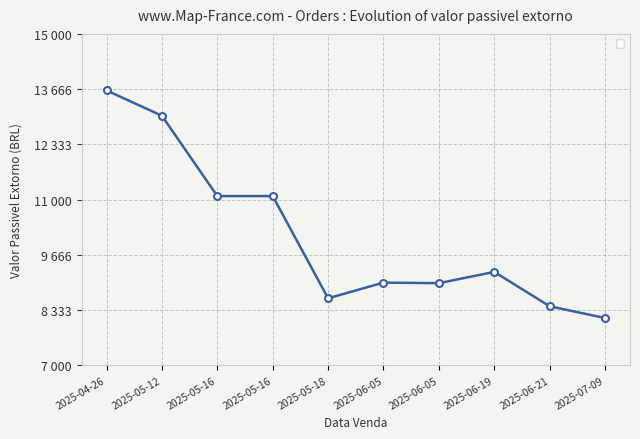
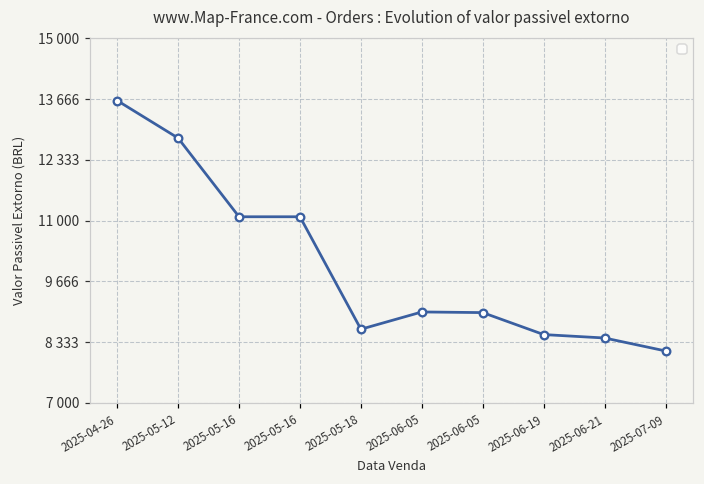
2025-05-12: 13000 -> 12800
2025-06-19: 9300 -> 8500
